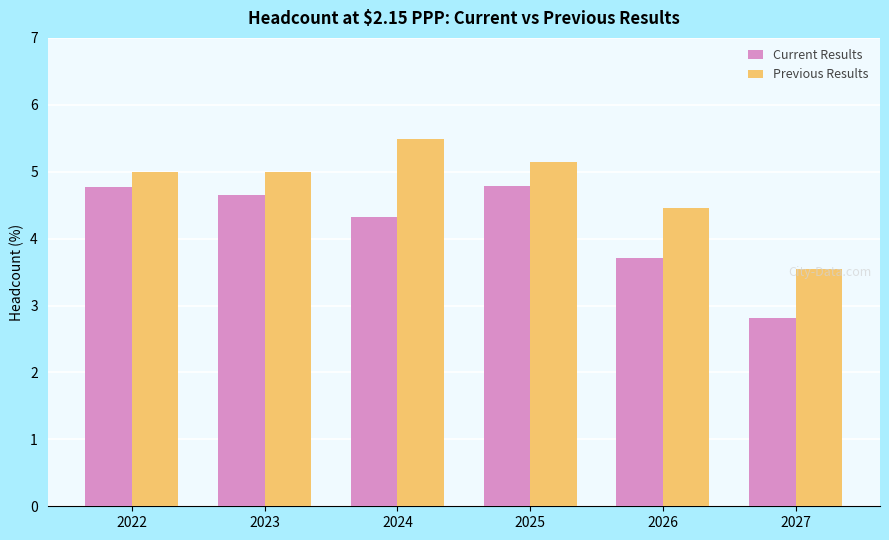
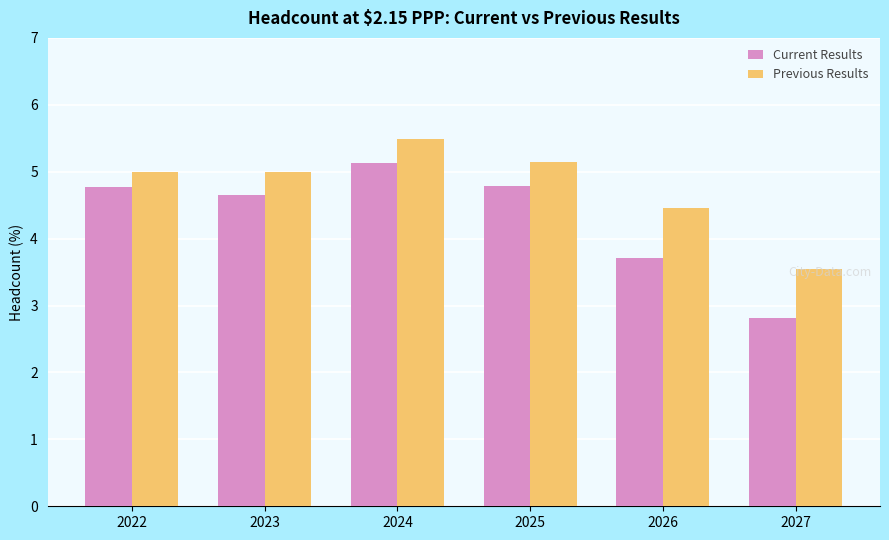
Current Results, 2024: 4.3 -> 5.1
